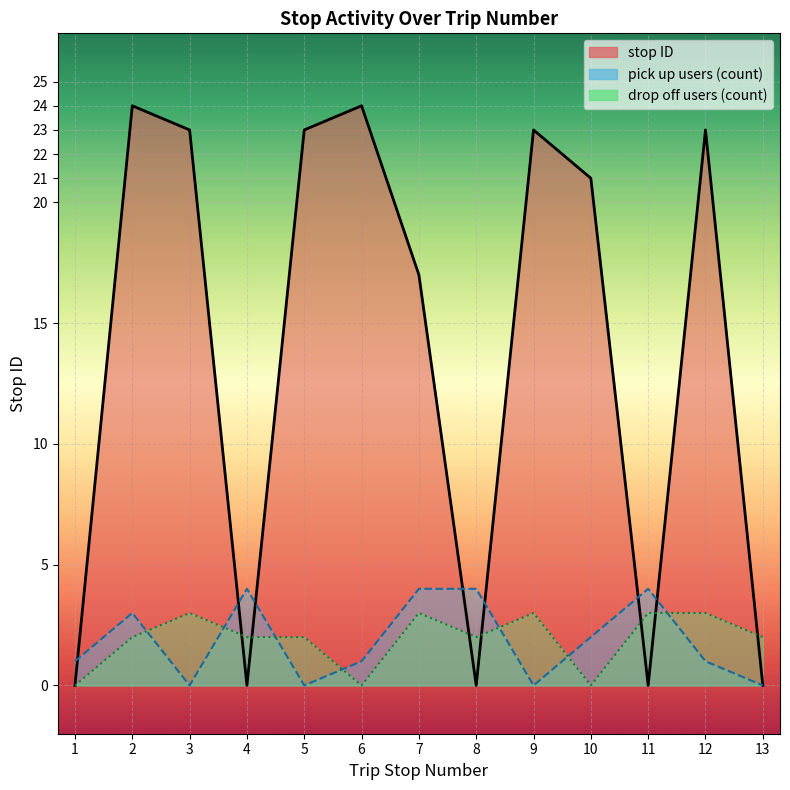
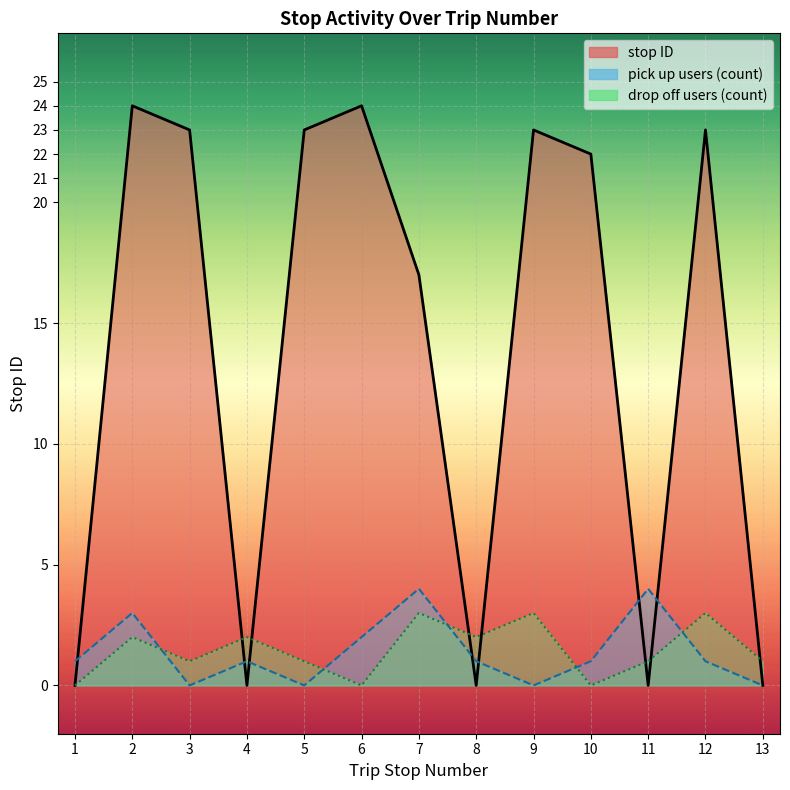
drop off users (count), 3: 3 -> 1
pick up users (count), 4: 4 -> 1
drop off users (count), 5: 2 -> 1
pick up users (count), 6: 1 -> 2
pick up users (count), 8: 4 -> 1
stop ID, 10: 21 -> 22
pick up users (count), 10: 2 -> 1
drop off users (count), 11: 3 -> 1
drop off users (count), 13: 2 -> 1
